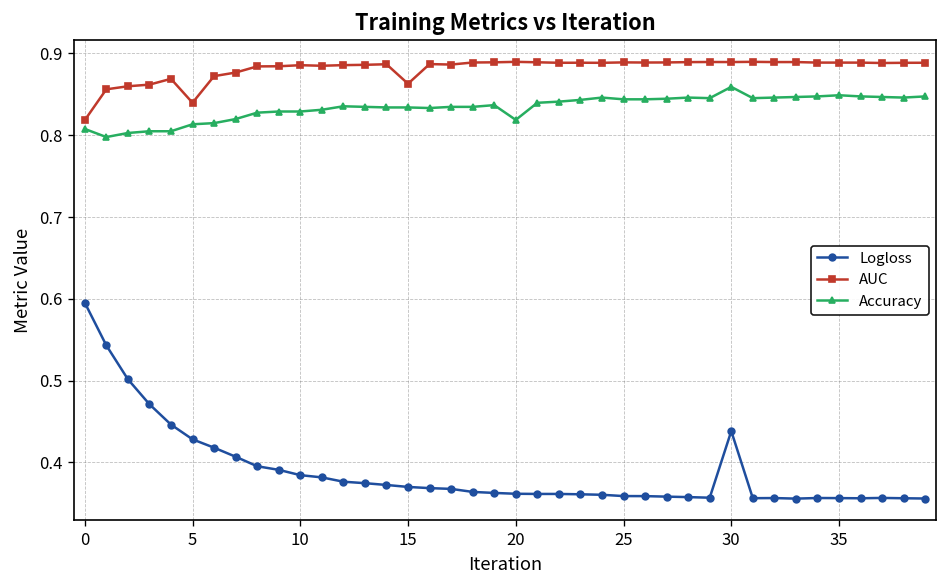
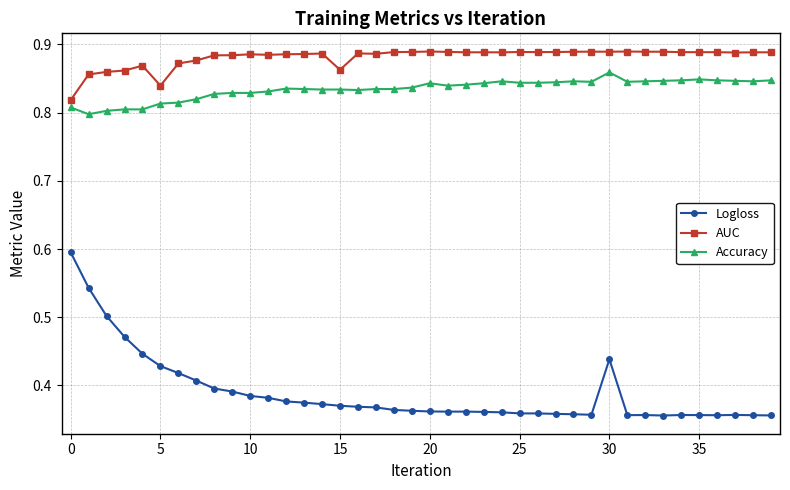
Accuracy, 20: 0.82 -> 0.84
